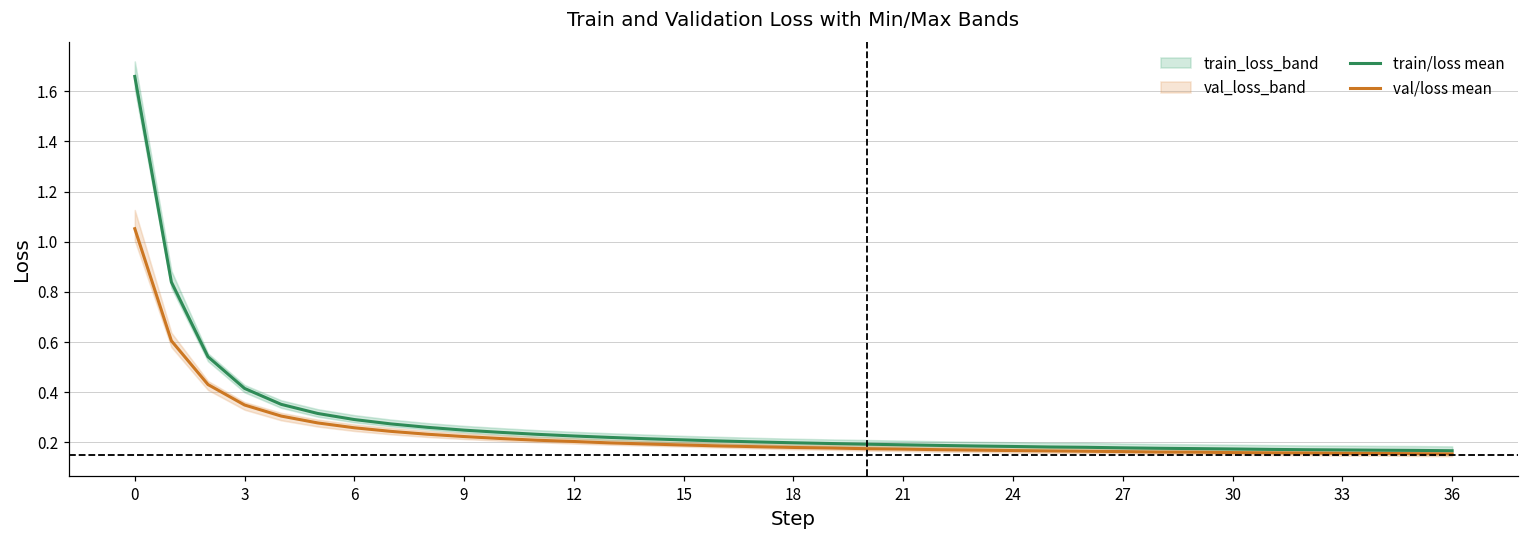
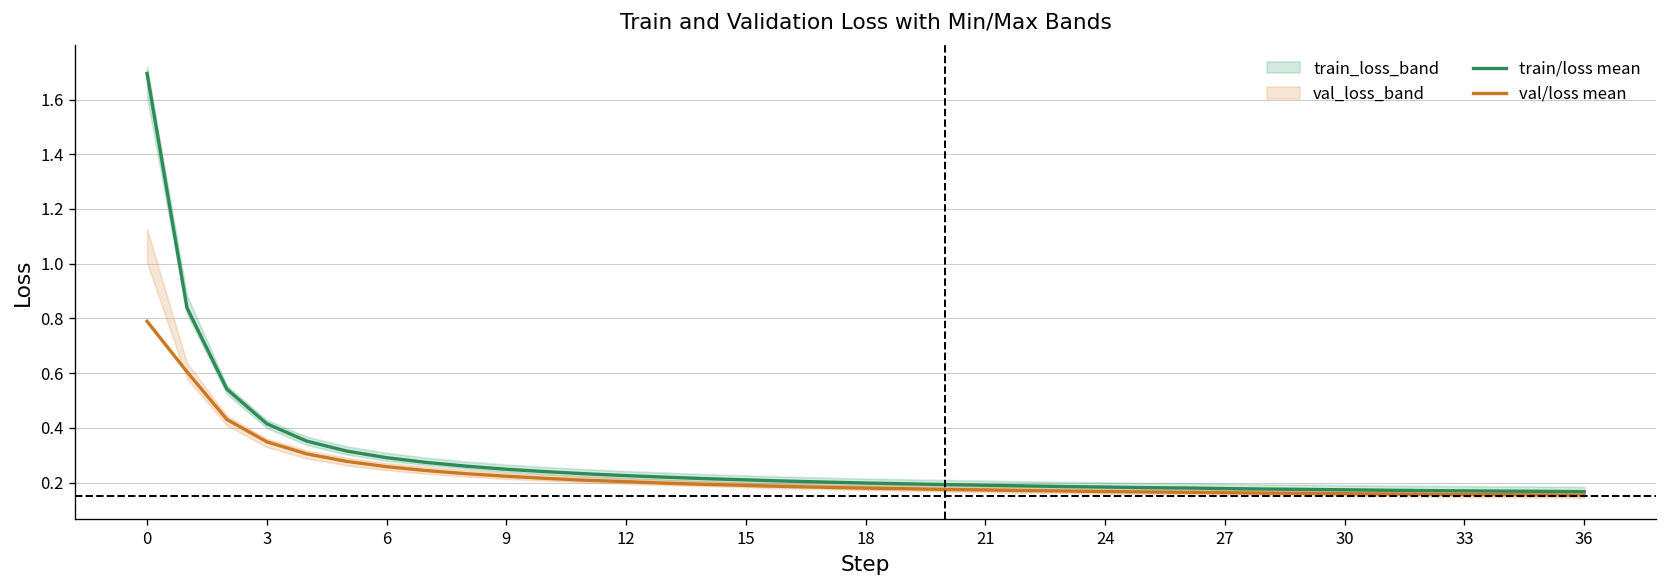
train/loss mean, 0: 1.66 -> 1.70
val/loss mean, 0: 1.05 -> 0.79
